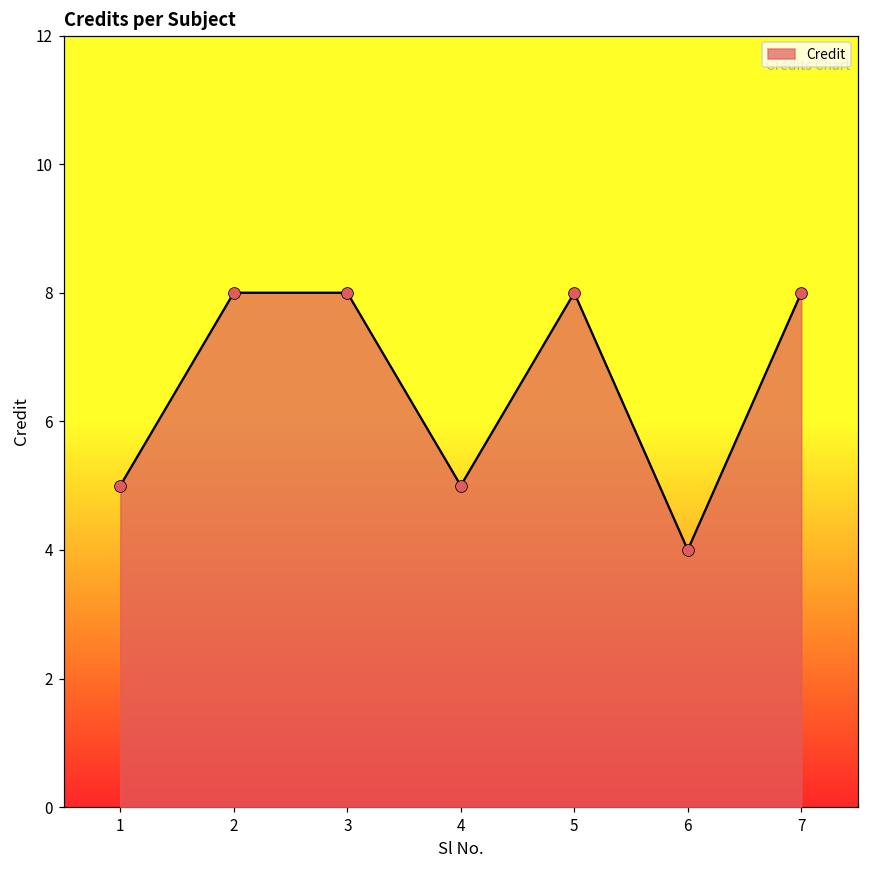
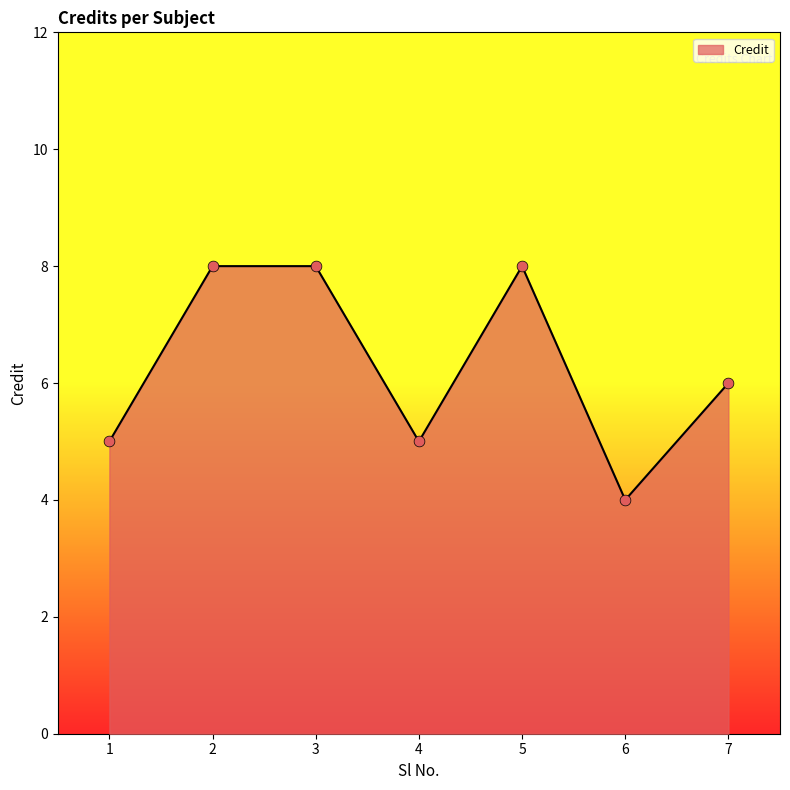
7: 8 -> 6
